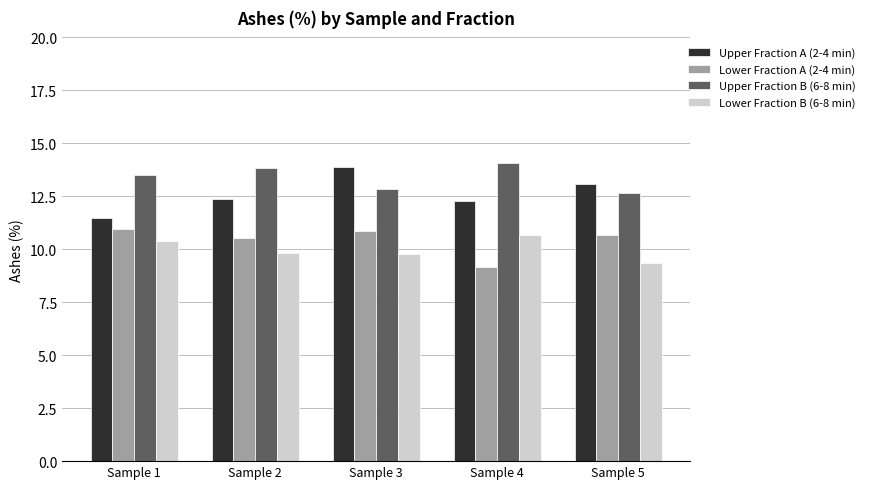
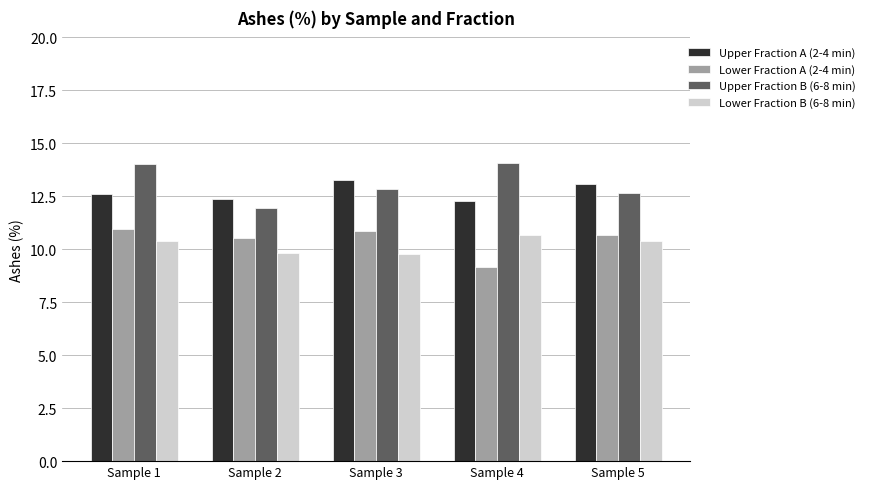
Upper Fraction A (2-4 min), Sample 1: 11.5 -> 12.6
Upper Fraction B (6-8 min), Sample 1: 13.5 -> 14.0
Upper Fraction B (6-8 min), Sample 2: 13.8 -> 12.0
Upper Fraction A (2-4 min), Sample 3: 13.9 -> 13.3
Lower Fraction B (6-8 min), Sample 5: 9.3 -> 10.4
